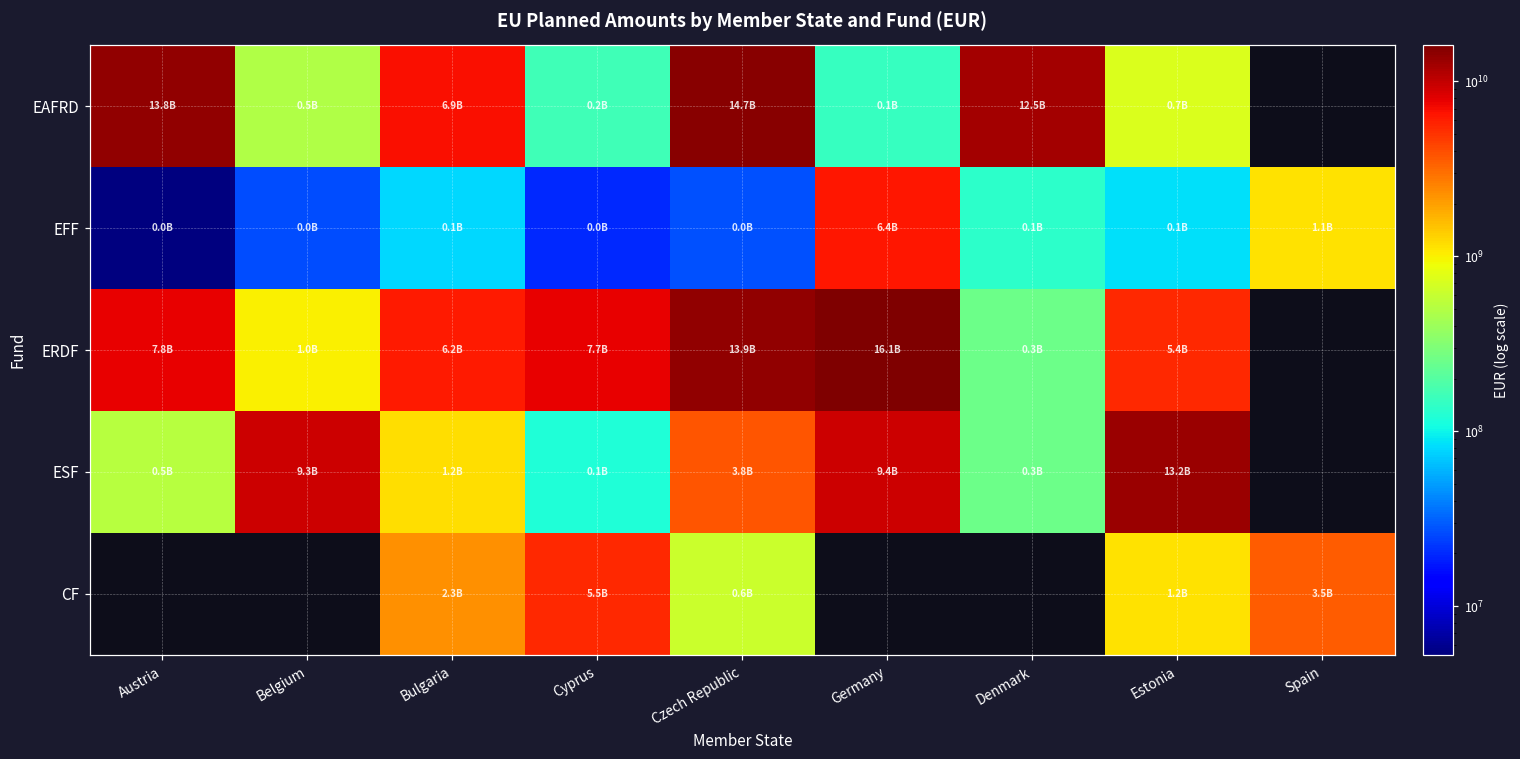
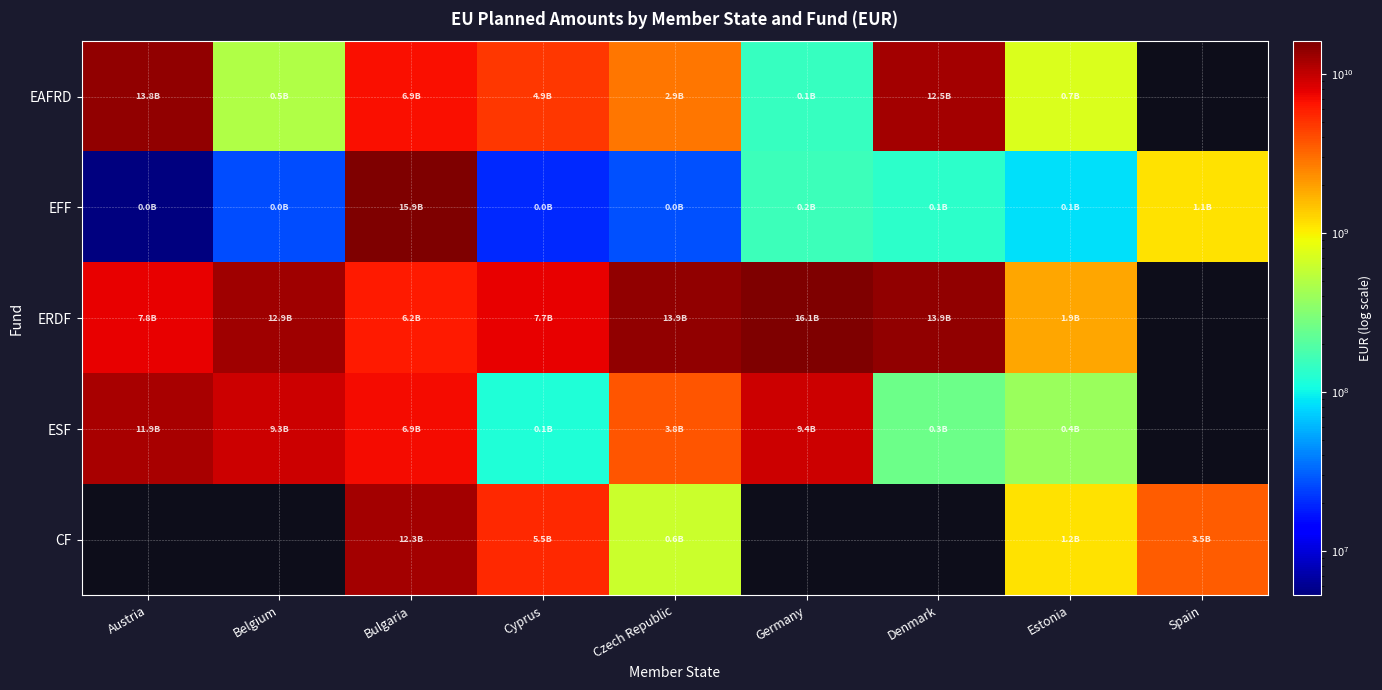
EAFRD, Cyprus: 0.2B -> 4.9B
EAFRD, Czech Republic: 14.7B -> 2.9B
EFF, Bulgaria: 0.1B -> 15.9B
EFF, Germany: 6.4B -> 0.2B
ERDF, Belgium: 1.0B -> 12.9B
ERDF, Denmark: 0.3B -> 13.9B
ERDF, Estonia: 5.4B -> 1.9B
ESF, Austria: 0.5B -> 11.9B
ESF, Bulgaria: 1.2B -> 6.9B
ESF, Estonia: 13.2B -> 0.4B
CF, Bulgaria: 2.3B -> 12.3B
